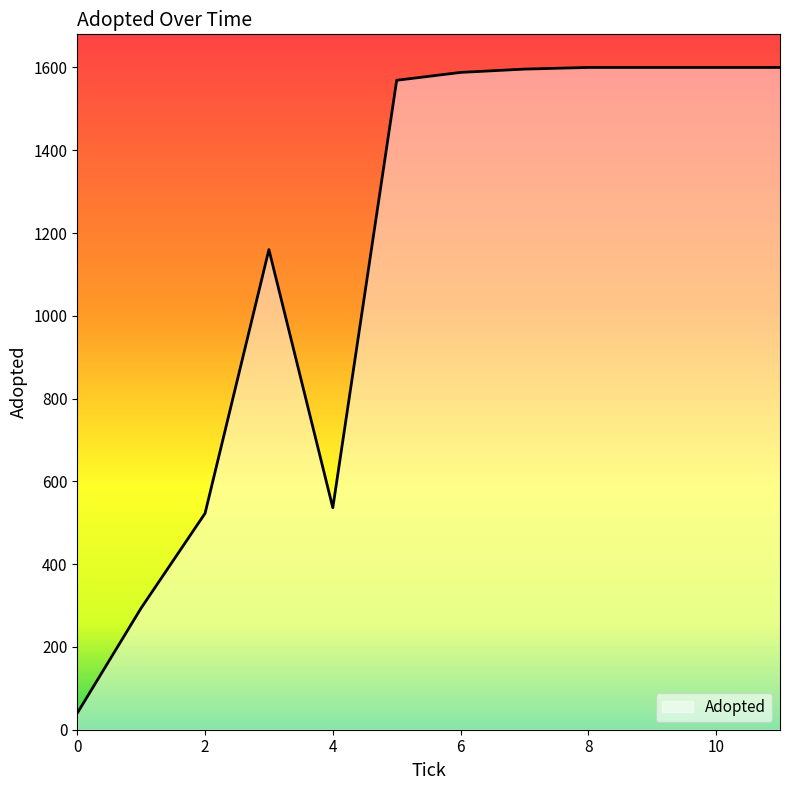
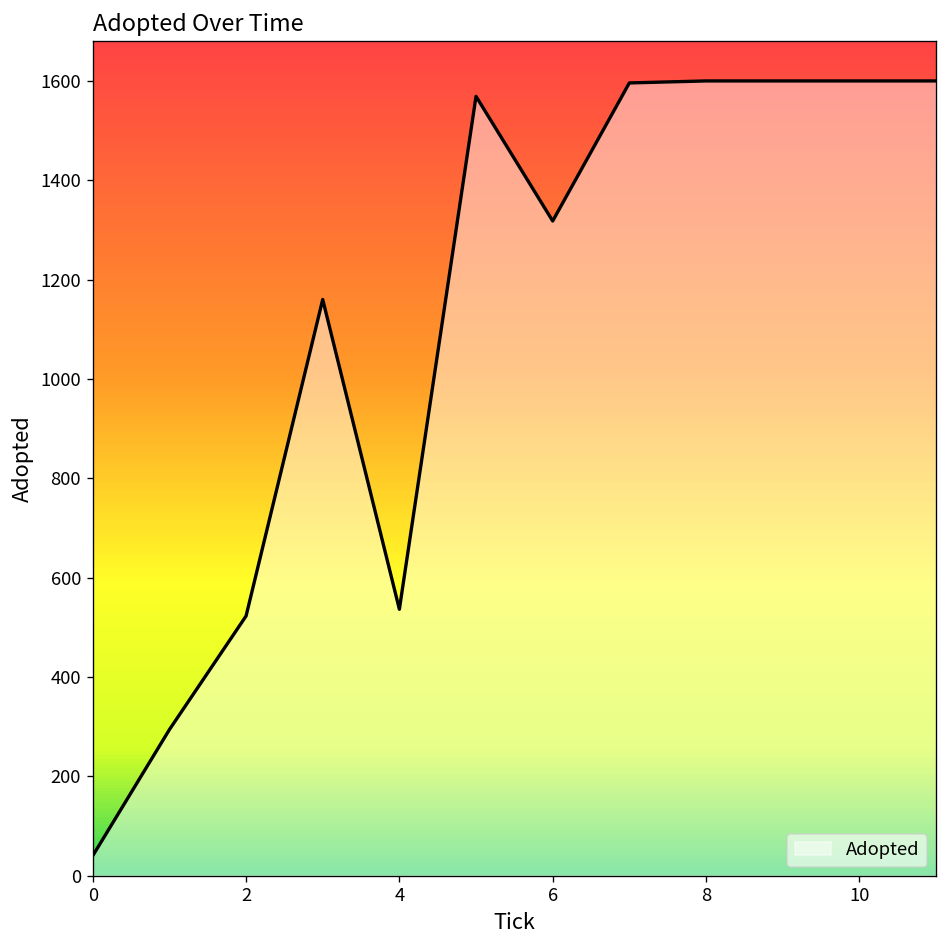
6: 1590 -> 1320
